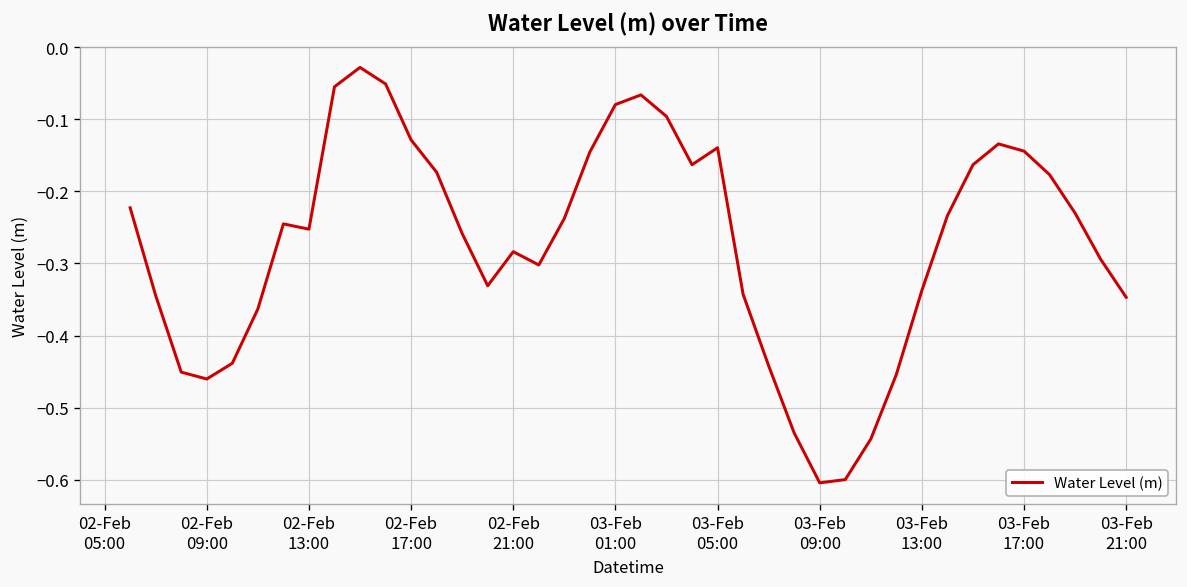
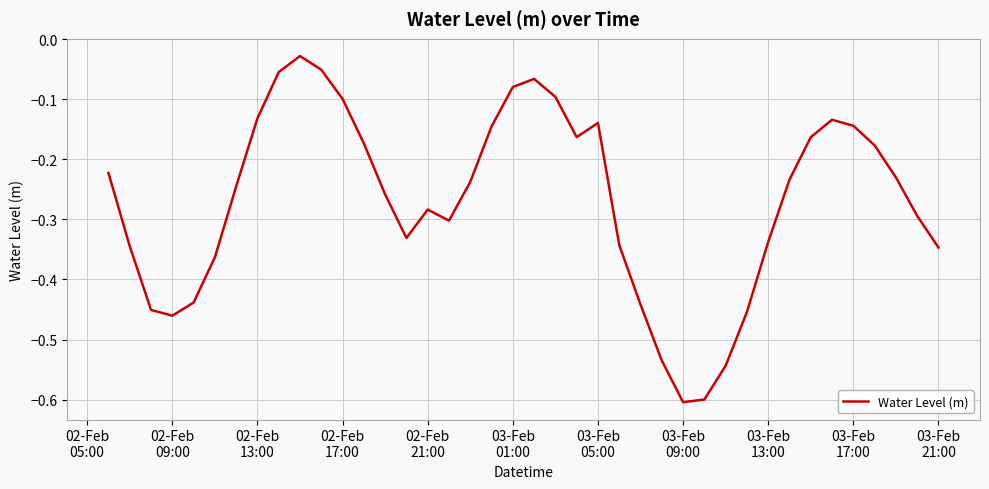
02-Feb 13:00: -0.25 -> -0.13
02-Feb 17:00: -0.13 -> -0.10
